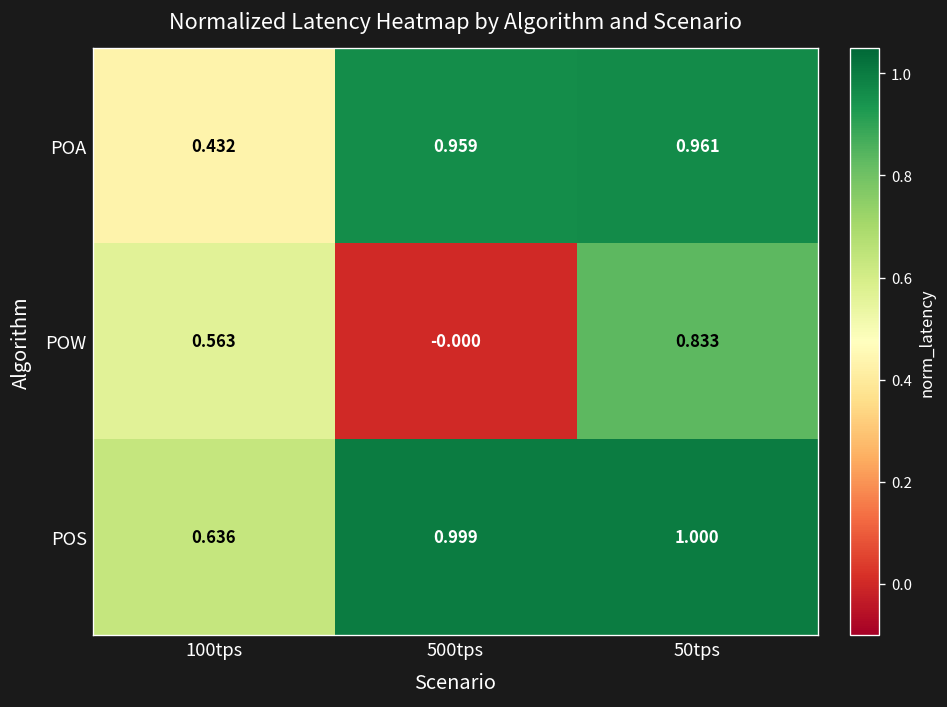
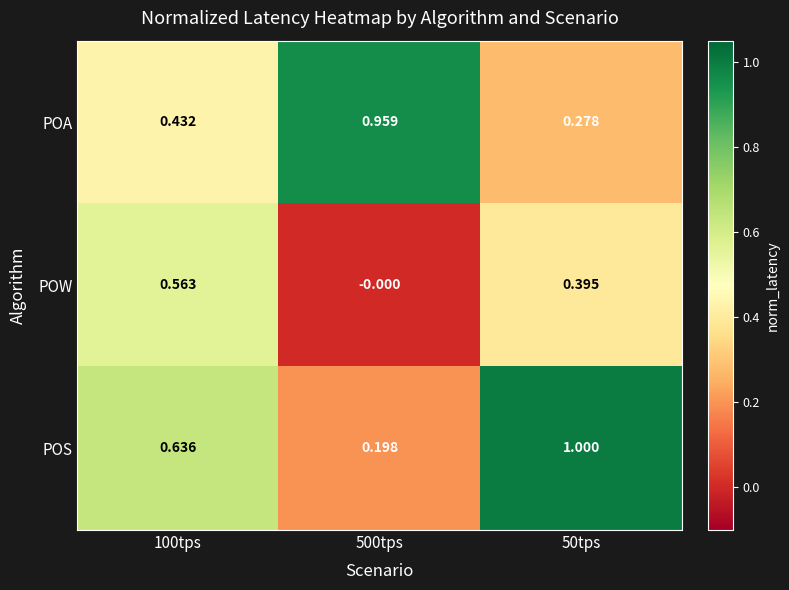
POA, 50tps: 0.961 -> 0.278
POW, 50tps: 0.833 -> 0.395
POS, 500tps: 0.999 -> 0.198
